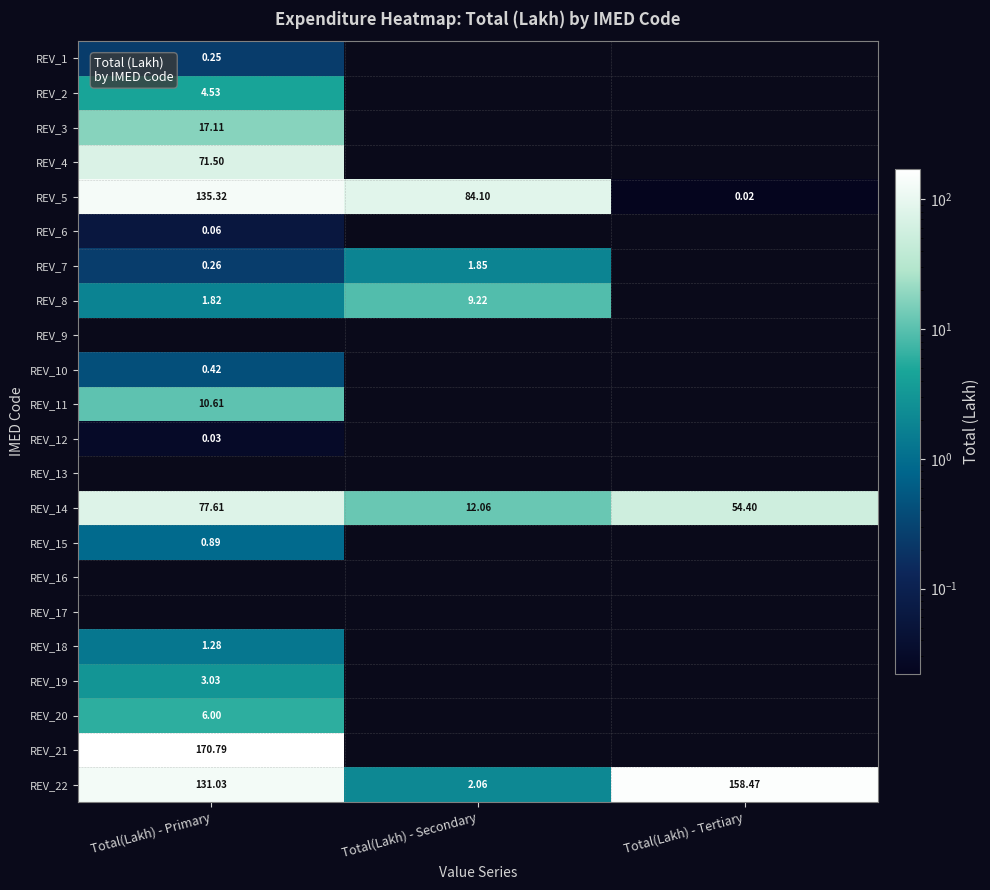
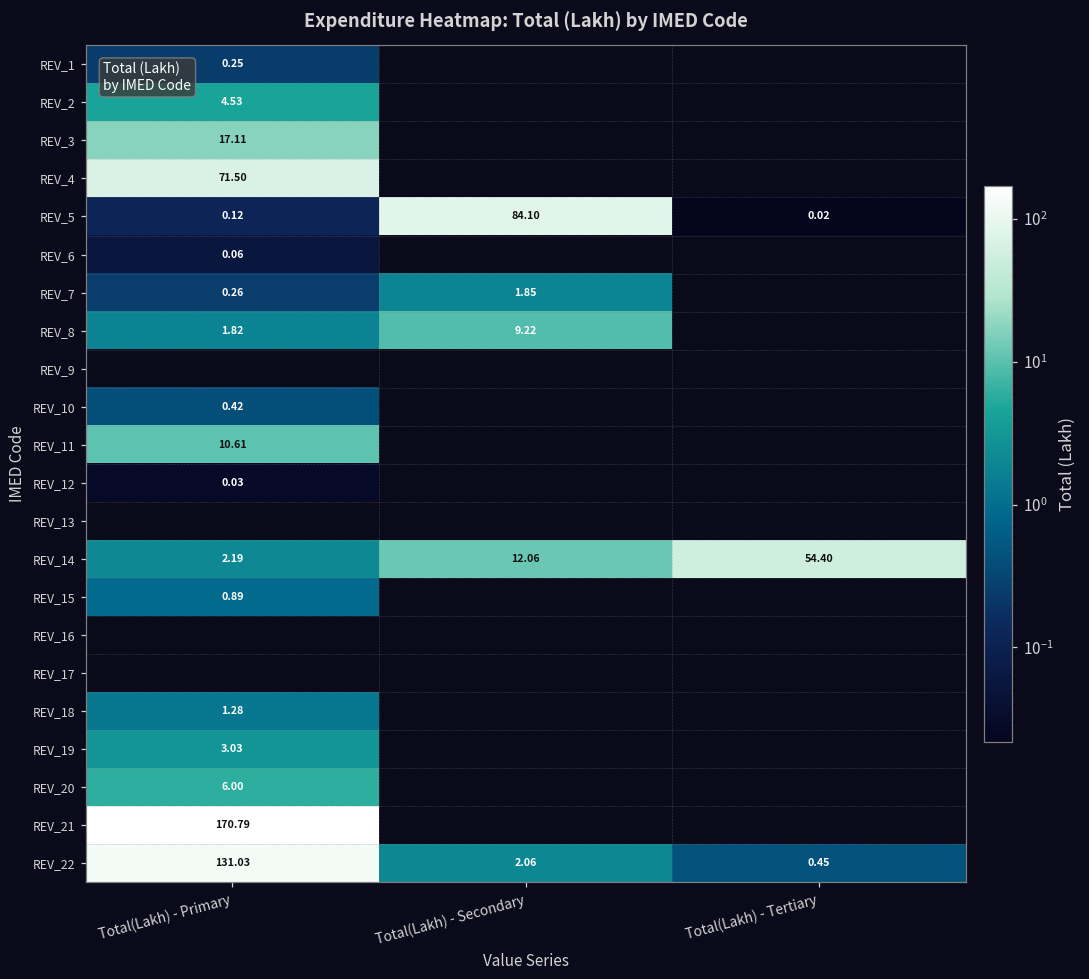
REV_5, Total(Lakh) - Primary: 135.32 -> 0.12
REV_14, Total(Lakh) - Primary: 77.61 -> 2.19
REV_22, Total(Lakh) - Tertiary: 158.47 -> 0.45
